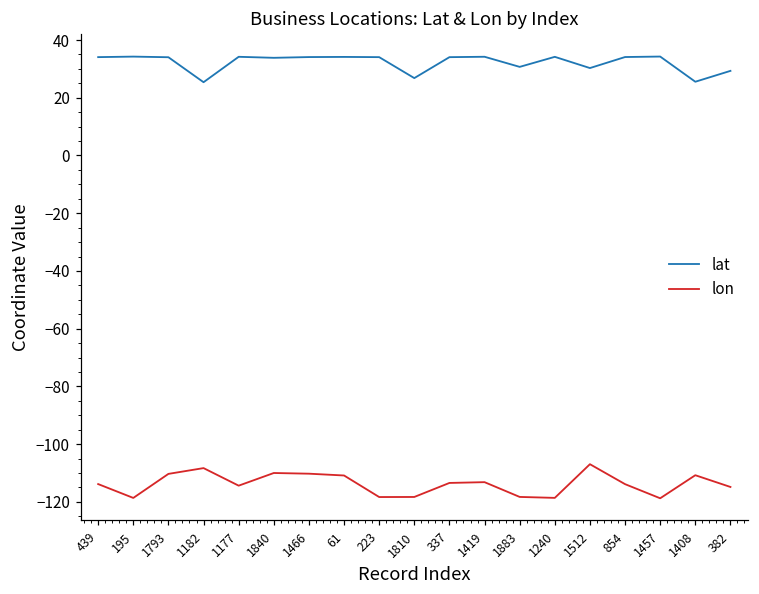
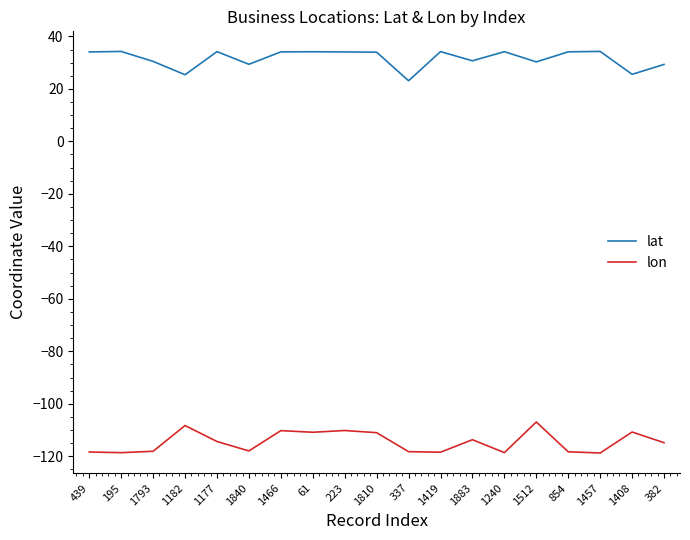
lon, 439: -114 -> -118
lat, 1793: 34 -> 30
lon, 1793: -110 -> -118
lat, 1840: 34 -> 29
lon, 1840: -110 -> -118
lon, 223: -118 -> -110
lat, 1810: 27 -> 34
lon, 1810: -118 -> -111
lat, 337: 34 -> 23
lon, 337: -113 -> -118
lon, 1419: -113 -> -118
lon, 1883: -118 -> -114
lon, 854: -114 -> -118
